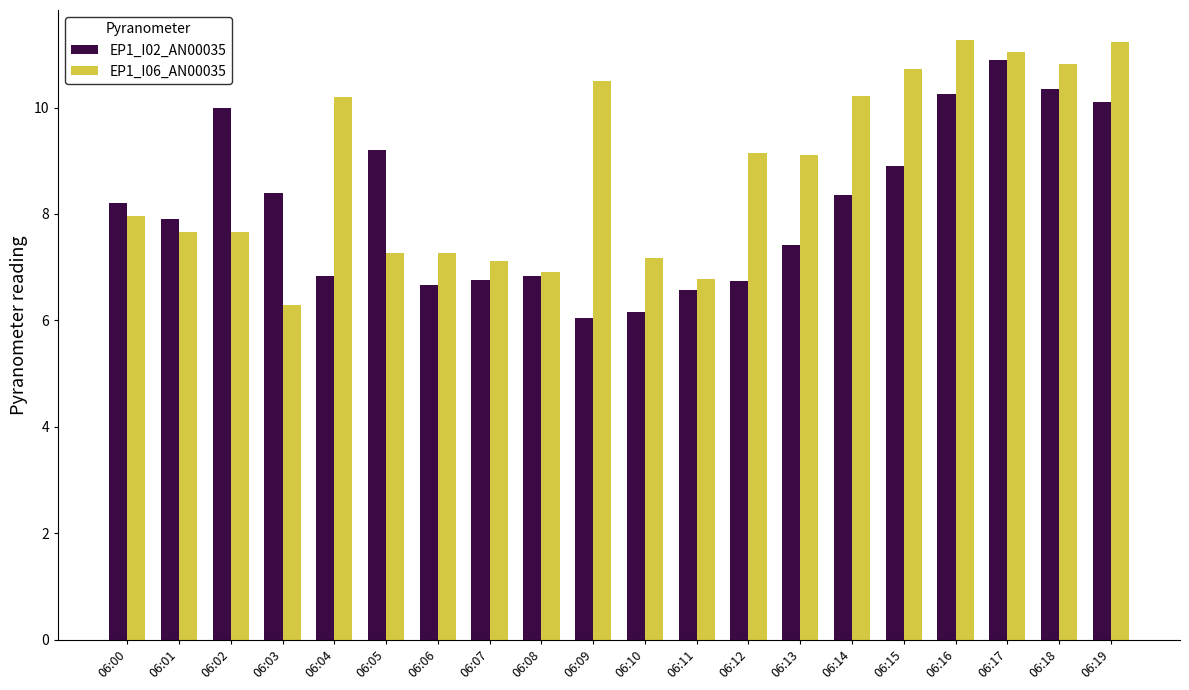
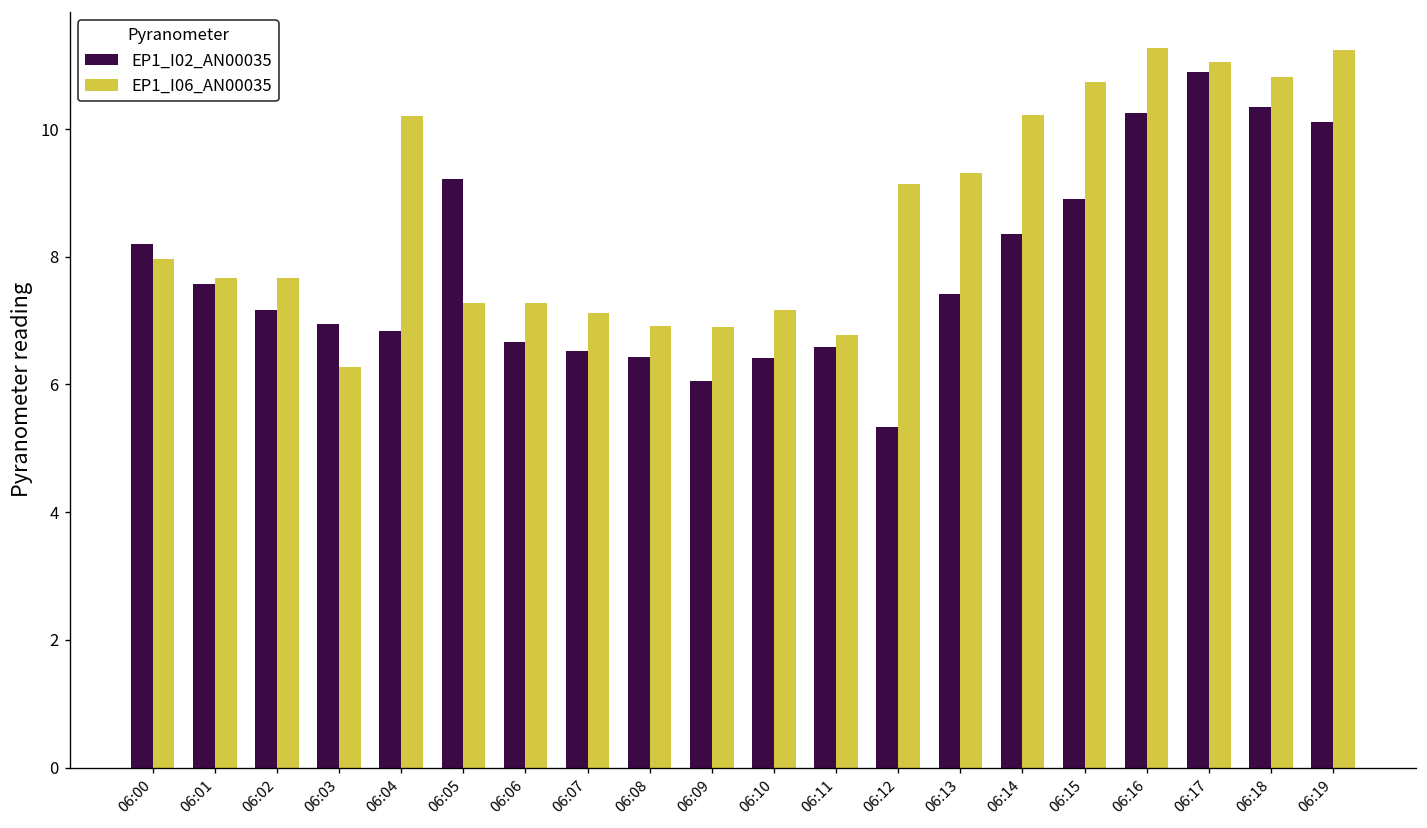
EP1_I02_AN00035, 06:01: 7.9 -> 7.6
EP1_I02_AN00035, 06:02: 10.0 -> 7.2
EP1_I02_AN00035, 06:03: 8.4 -> 7.0
EP1_I02_AN00035, 06:07: 6.8 -> 6.5
EP1_I02_AN00035, 06:08: 6.8 -> 6.4
EP1_I06_AN00035, 06:09: 10.5 -> 6.9
EP1_I02_AN00035, 06:10: 6.2 -> 6.4
EP1_I02_AN00035, 06:12: 6.7 -> 5.3
EP1_I06_AN00035, 06:13: 9.1 -> 9.3
